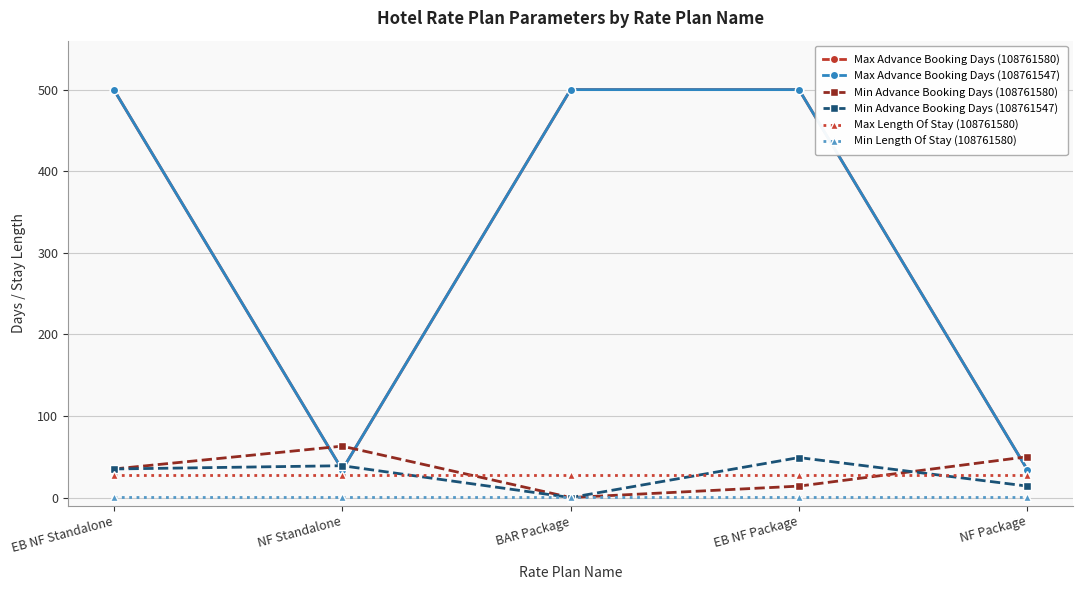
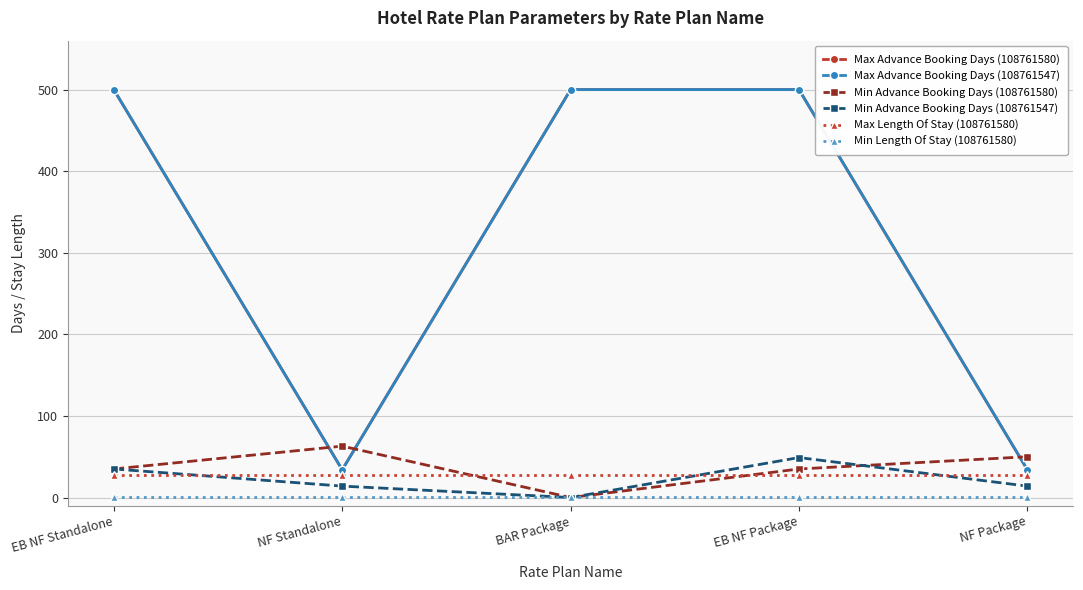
Min Advance Booking Days (108761547), NF Standalone: 40 -> 10
Min Advance Booking Days (108761580), EB NF Package: 10 -> 40
